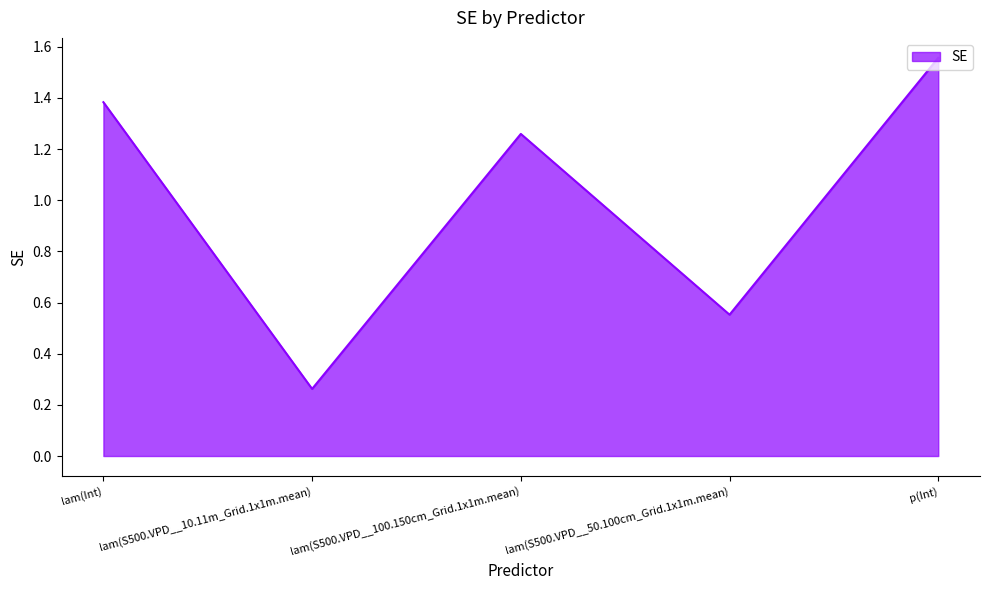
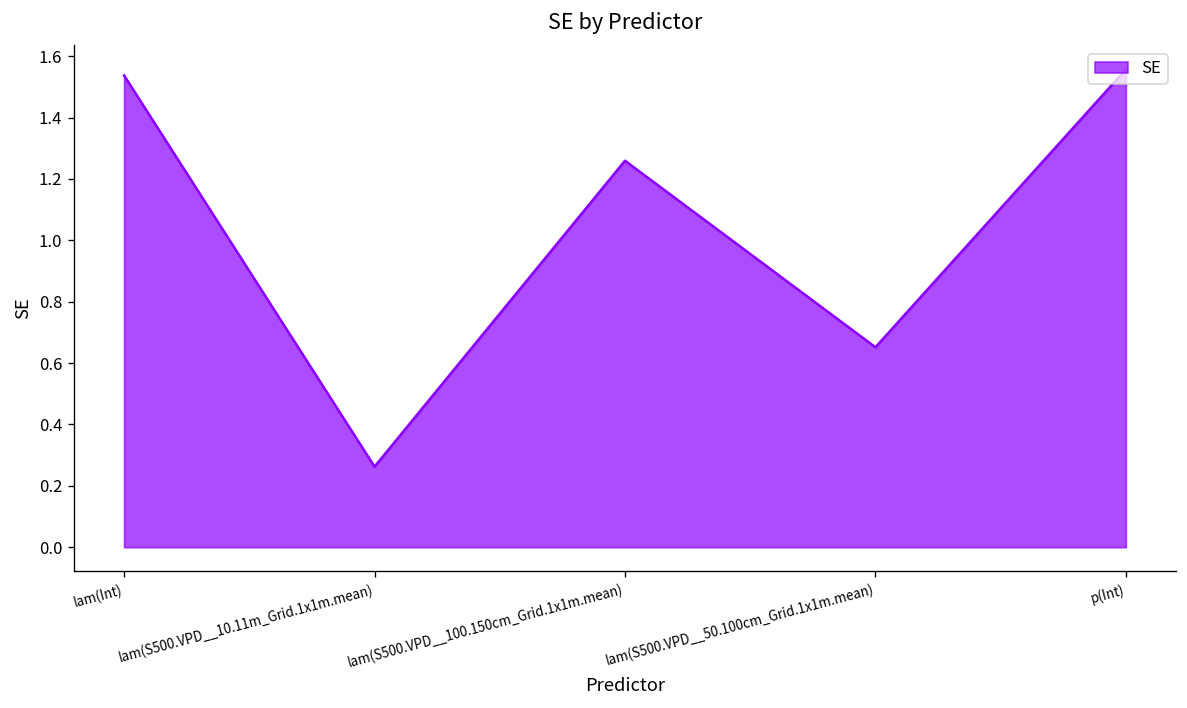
lam(Int): 1.38 -> 1.54
lam(S500.VPD__50.100cm_Grid.1x1m.mean): 0.55 -> 0.65
